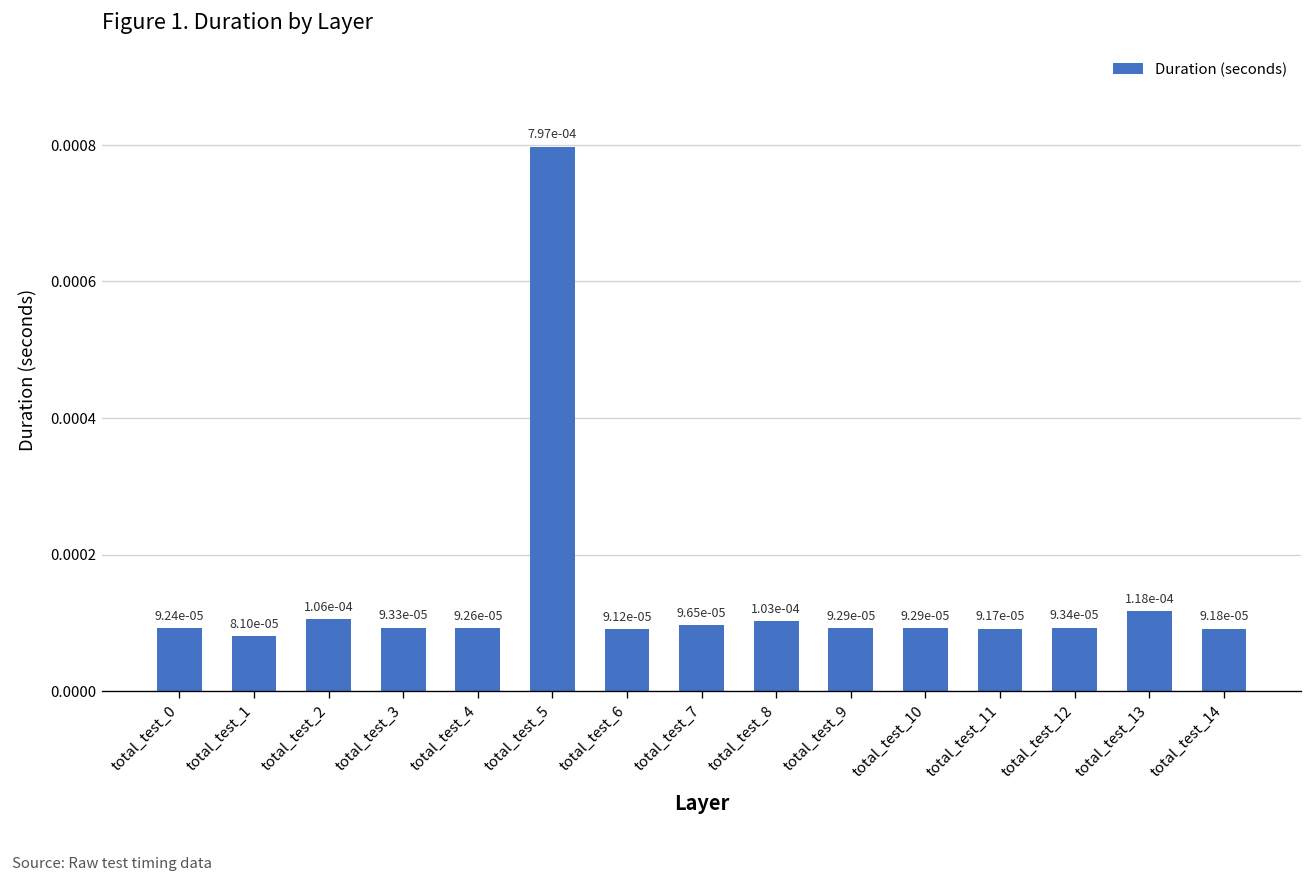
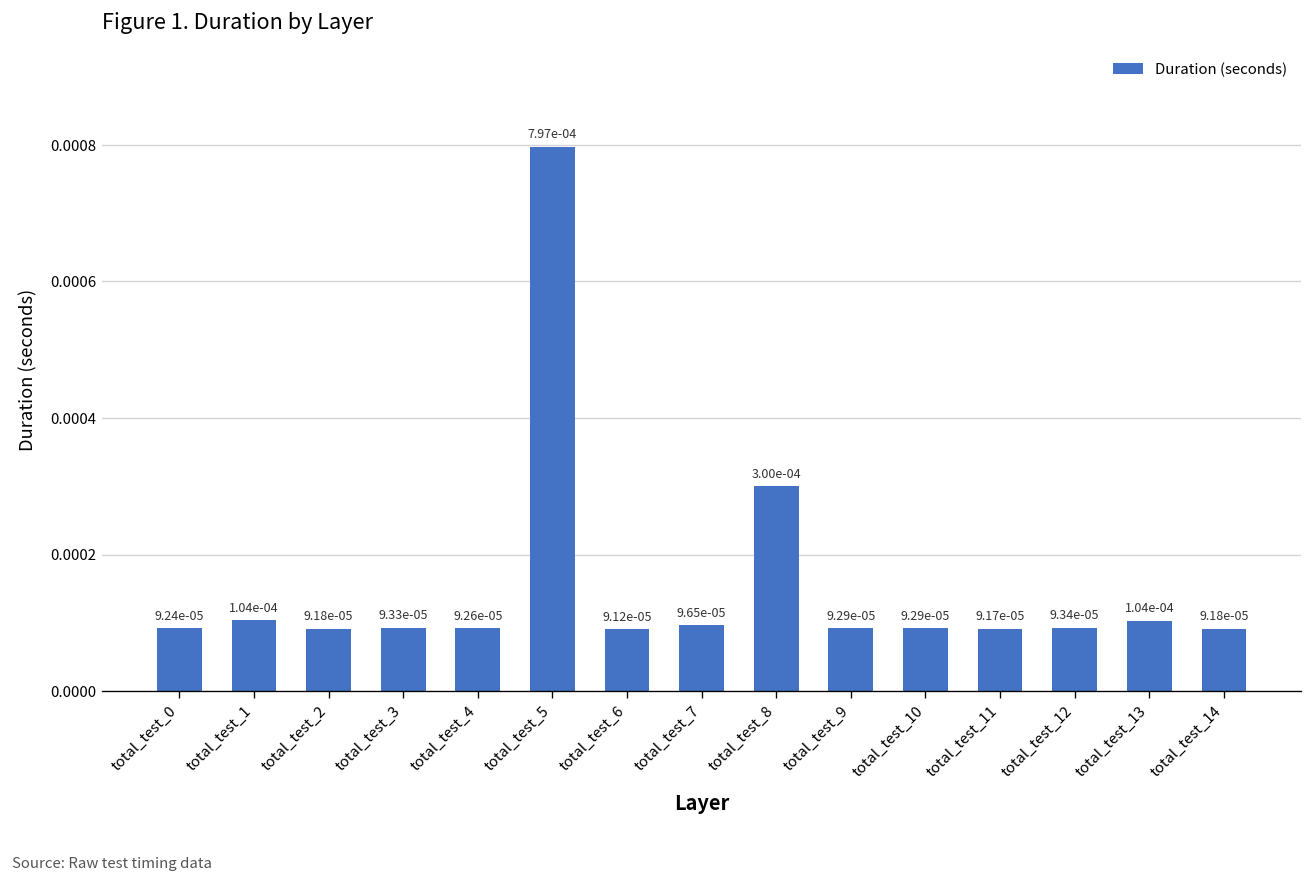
total_test_1: 8.10e-05 -> 1.04e-04
total_test_2: 1.06e-04 -> 9.18e-05
total_test_8: 1.03e-04 -> 3.00e-04
total_test_13: 1.18e-04 -> 1.04e-04
